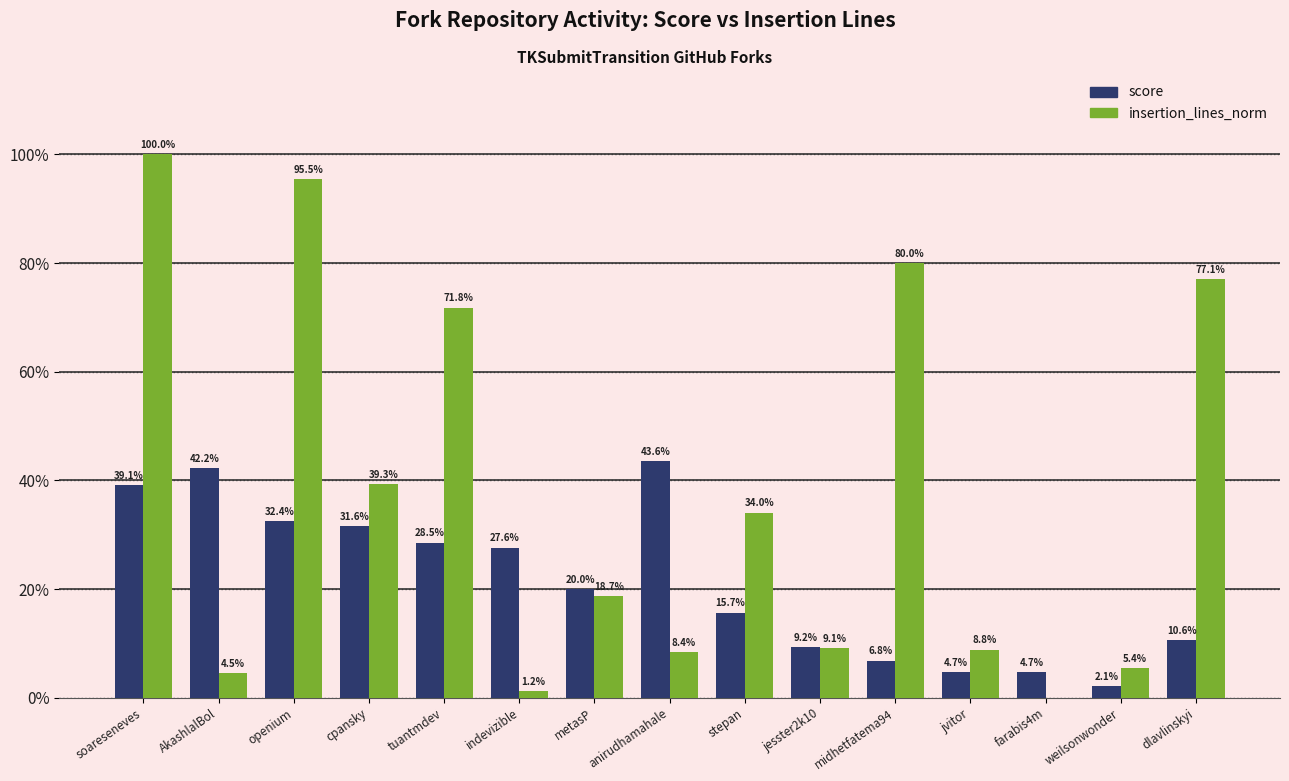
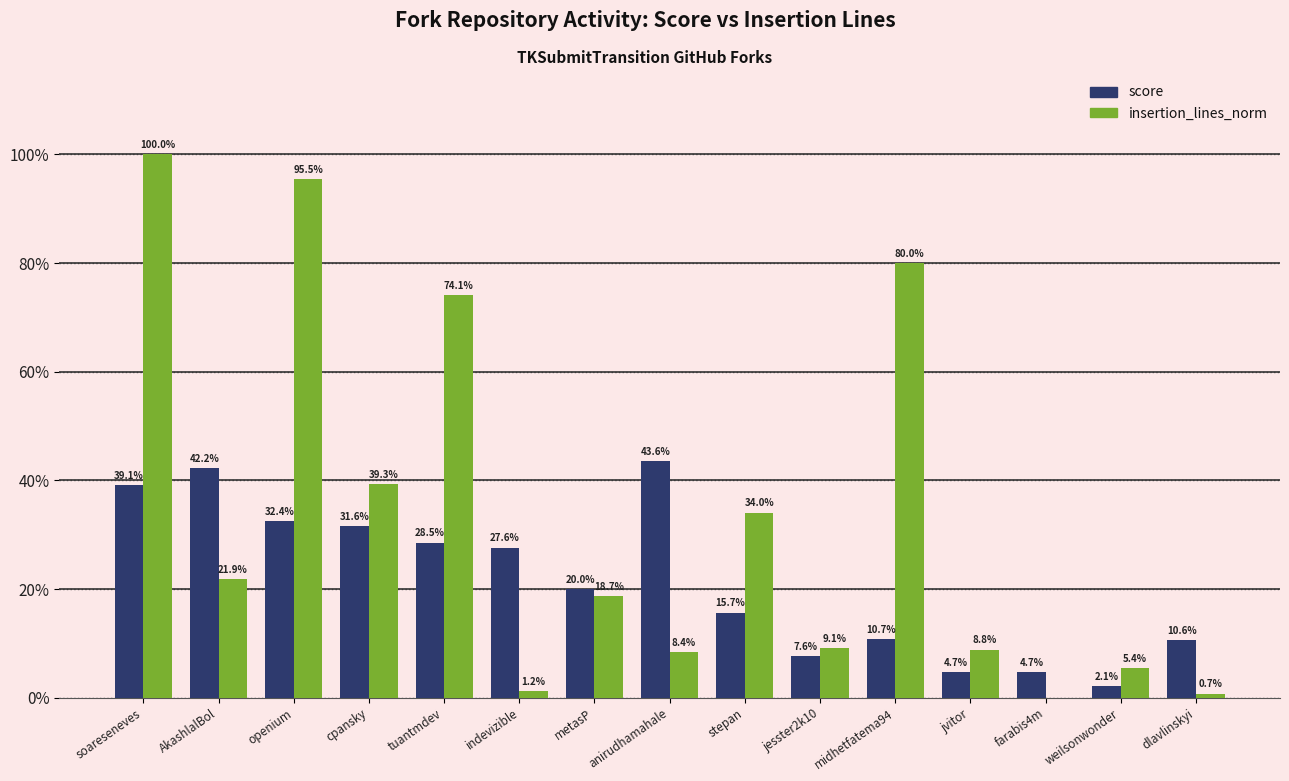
insertion_lines_norm, AkashlalBol: 4.5% -> 21.9%
insertion_lines_norm, tuantmdev: 71.8% -> 74.1%
score, jesster2k10: 9.2% -> 7.6%
score, midhetfatema94: 6.8% -> 10.7%
insertion_lines_norm, dlavlinskyi: 77.1% -> 0.7%
